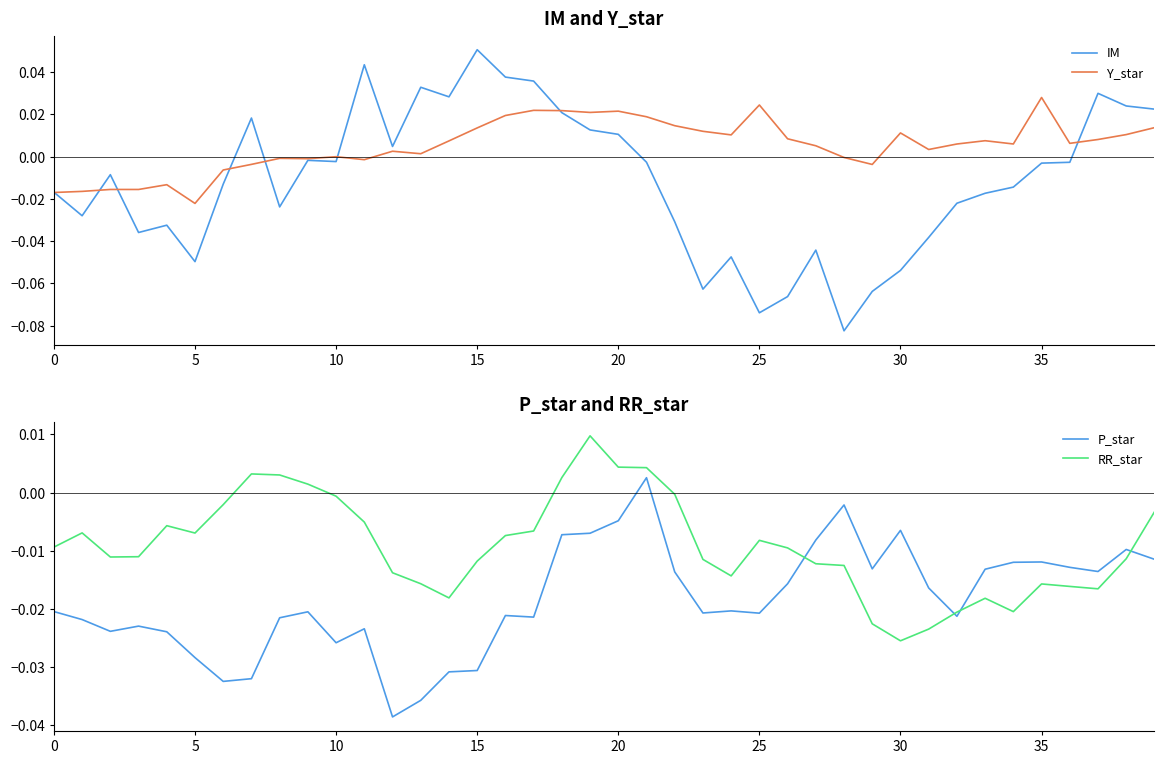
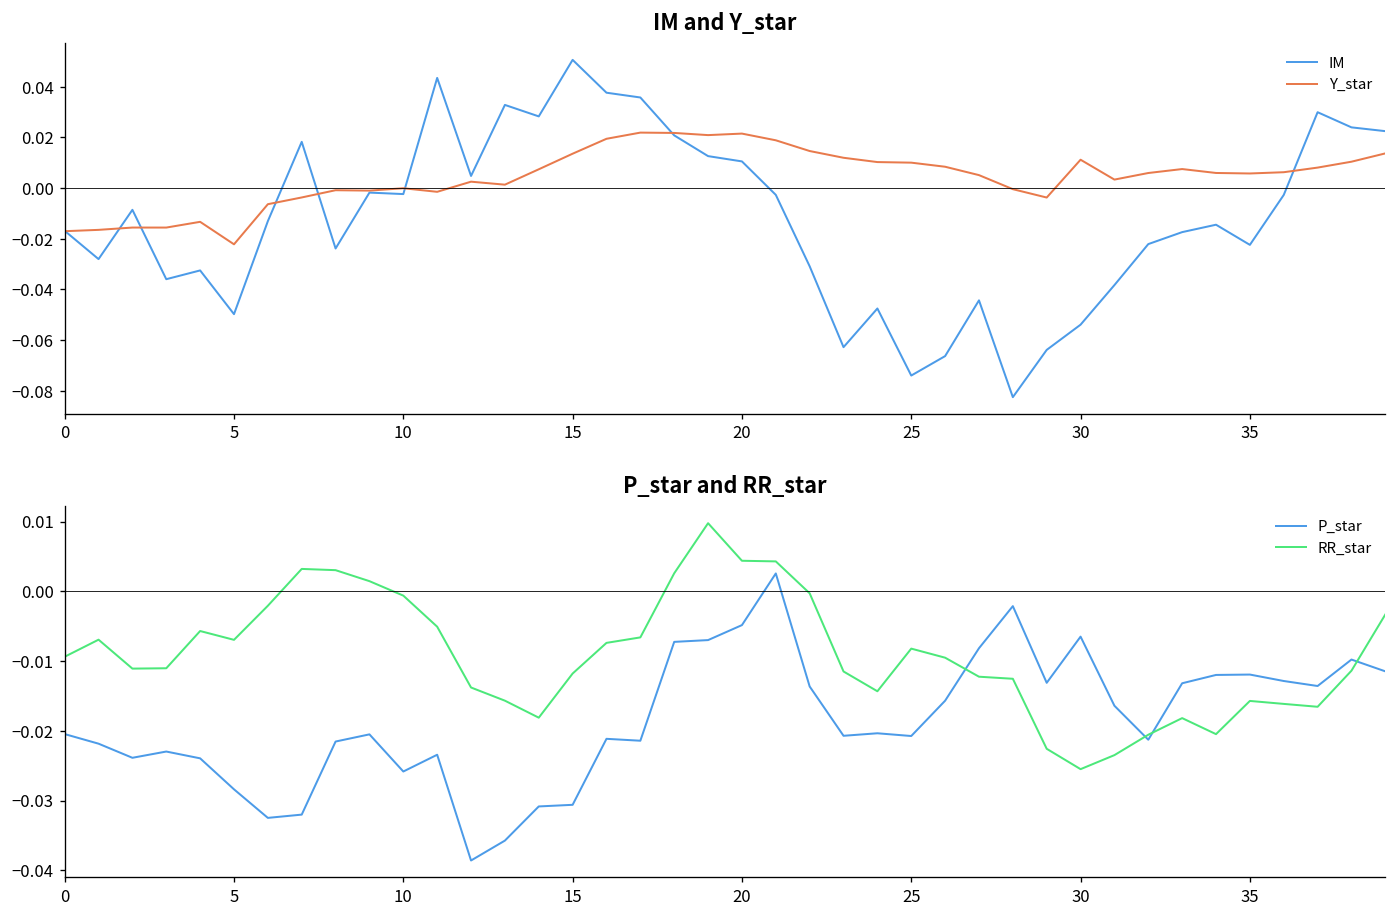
IM and Y_star, Y_star, 25: 0.024 -> 0.010
IM and Y_star, IM, 35: -0.003 -> -0.022
IM and Y_star, Y_star, 35: 0.028 -> 0.006
